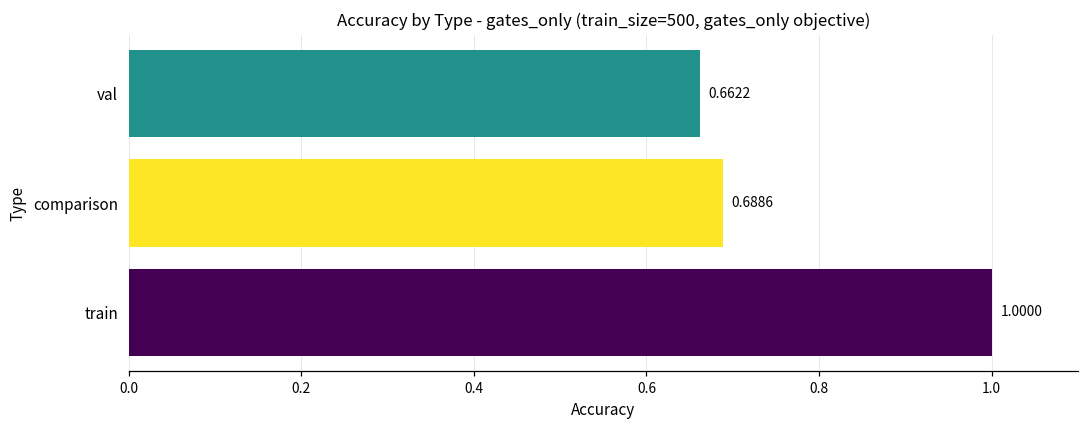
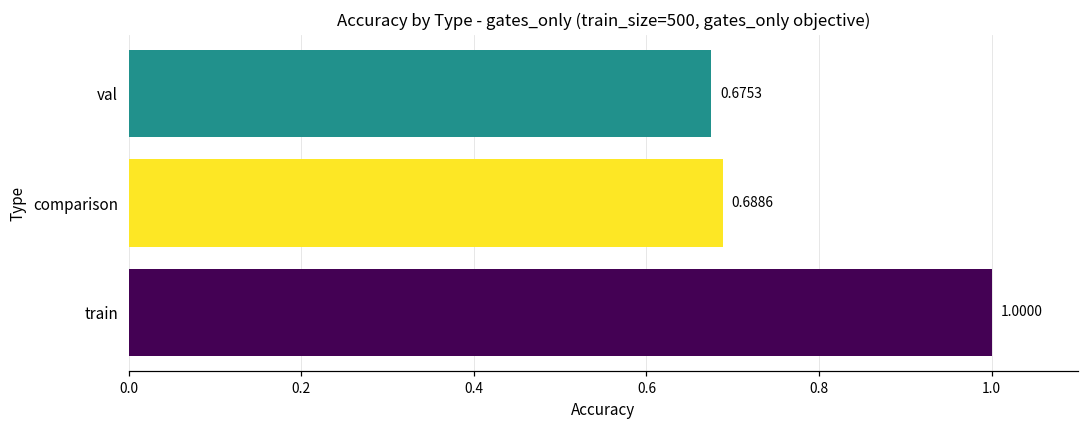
val: 0.6622 -> 0.6753
